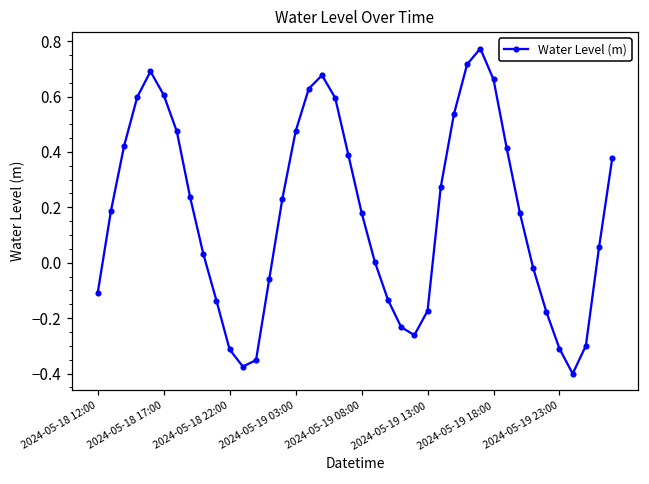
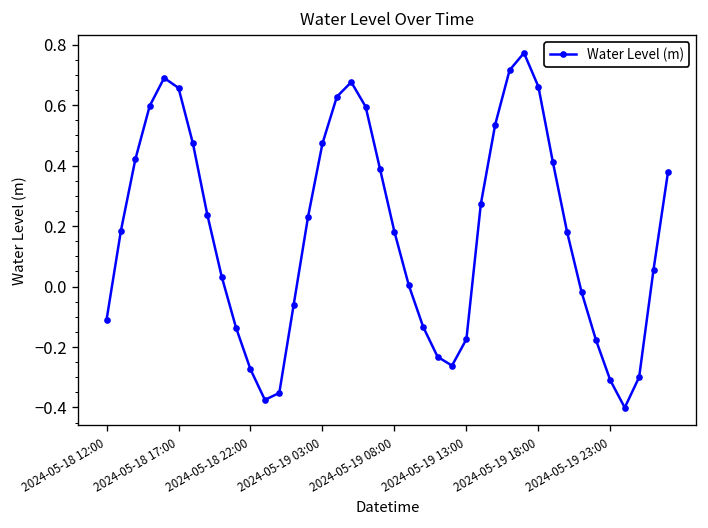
2024-05-18 17:00: 0.61 -> 0.66
2024-05-18 22:00: -0.31 -> -0.27
